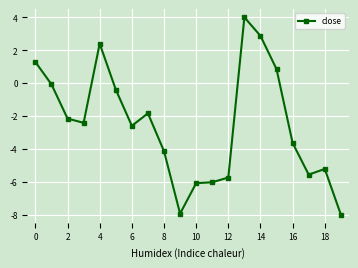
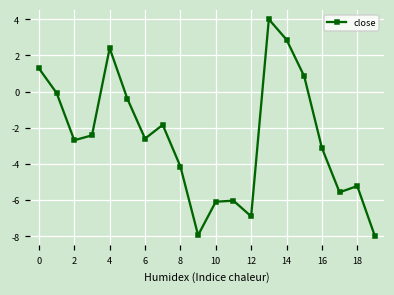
2: -2.2 -> -2.7
12: -5.7 -> -6.9
16: -3.6 -> -3.1
